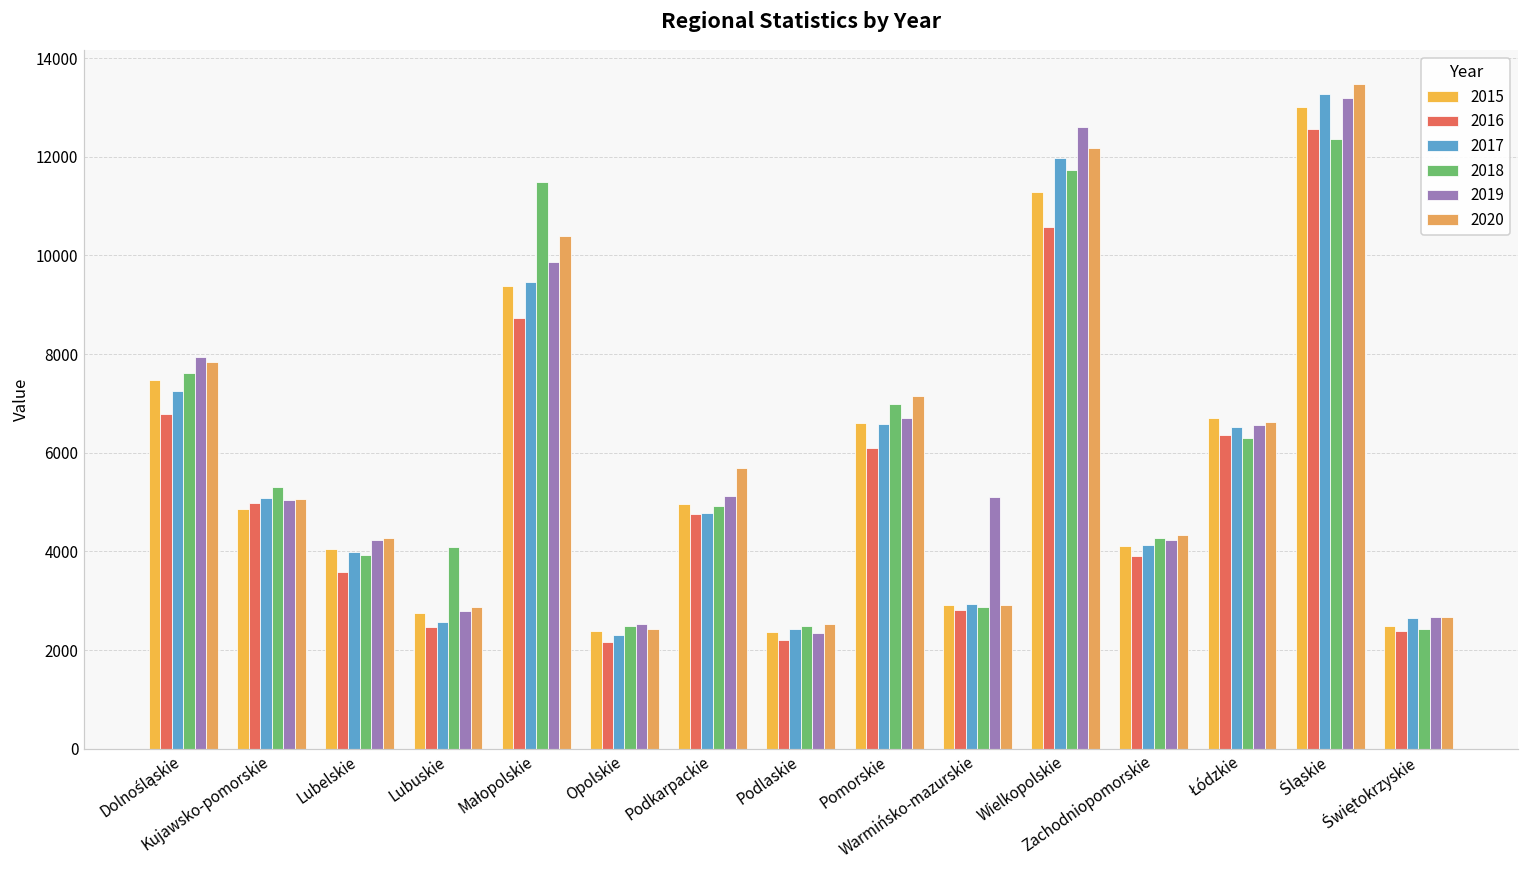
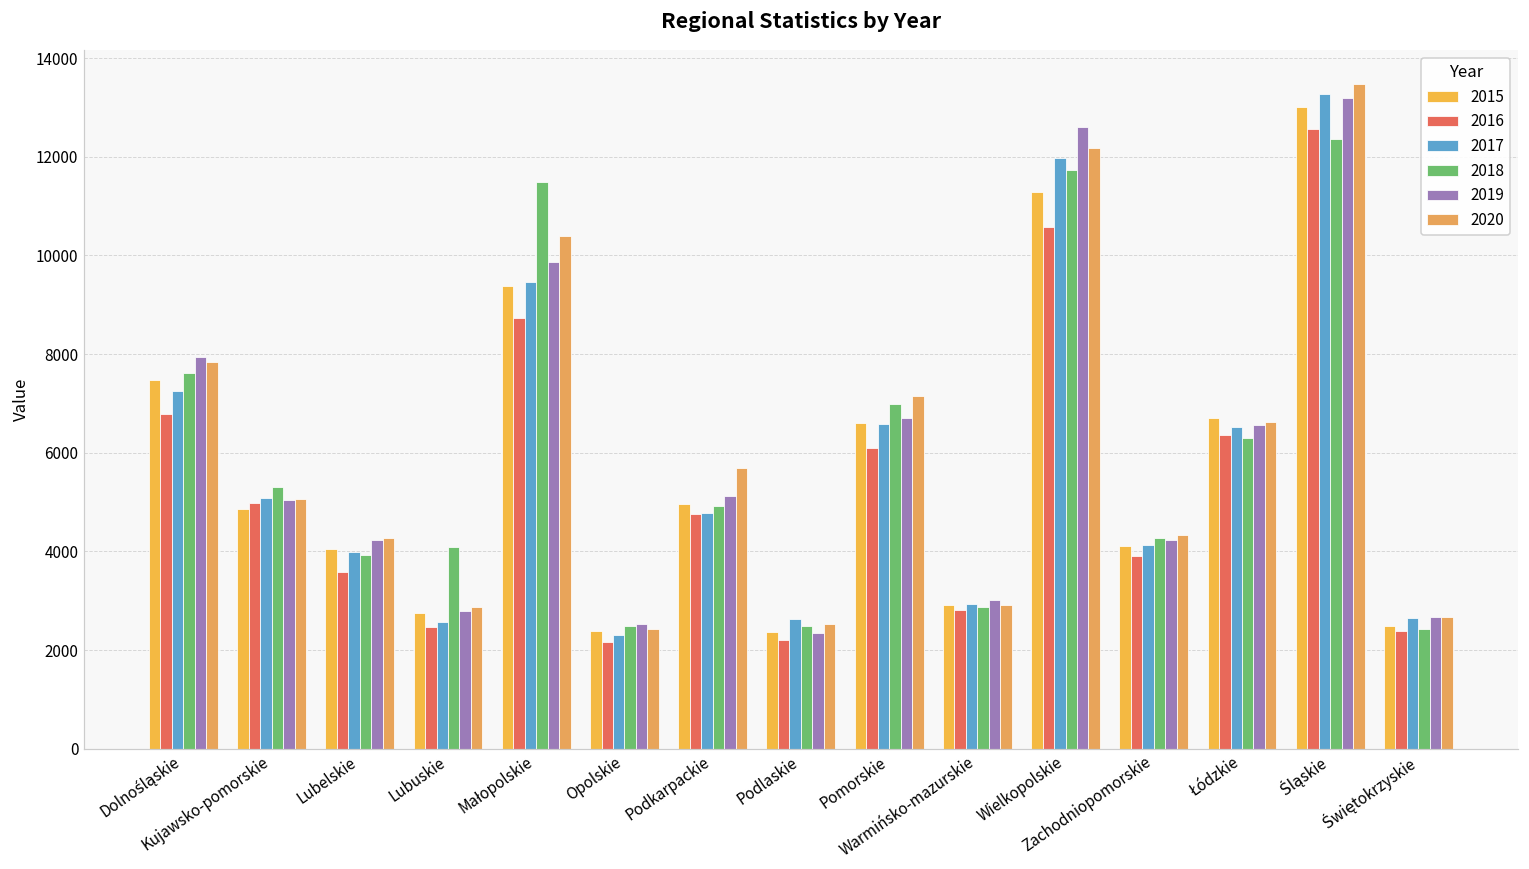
2017, Podlaskie: 2400 -> 2600
2019, Warmińsko-mazurskie: 5100 -> 3000
